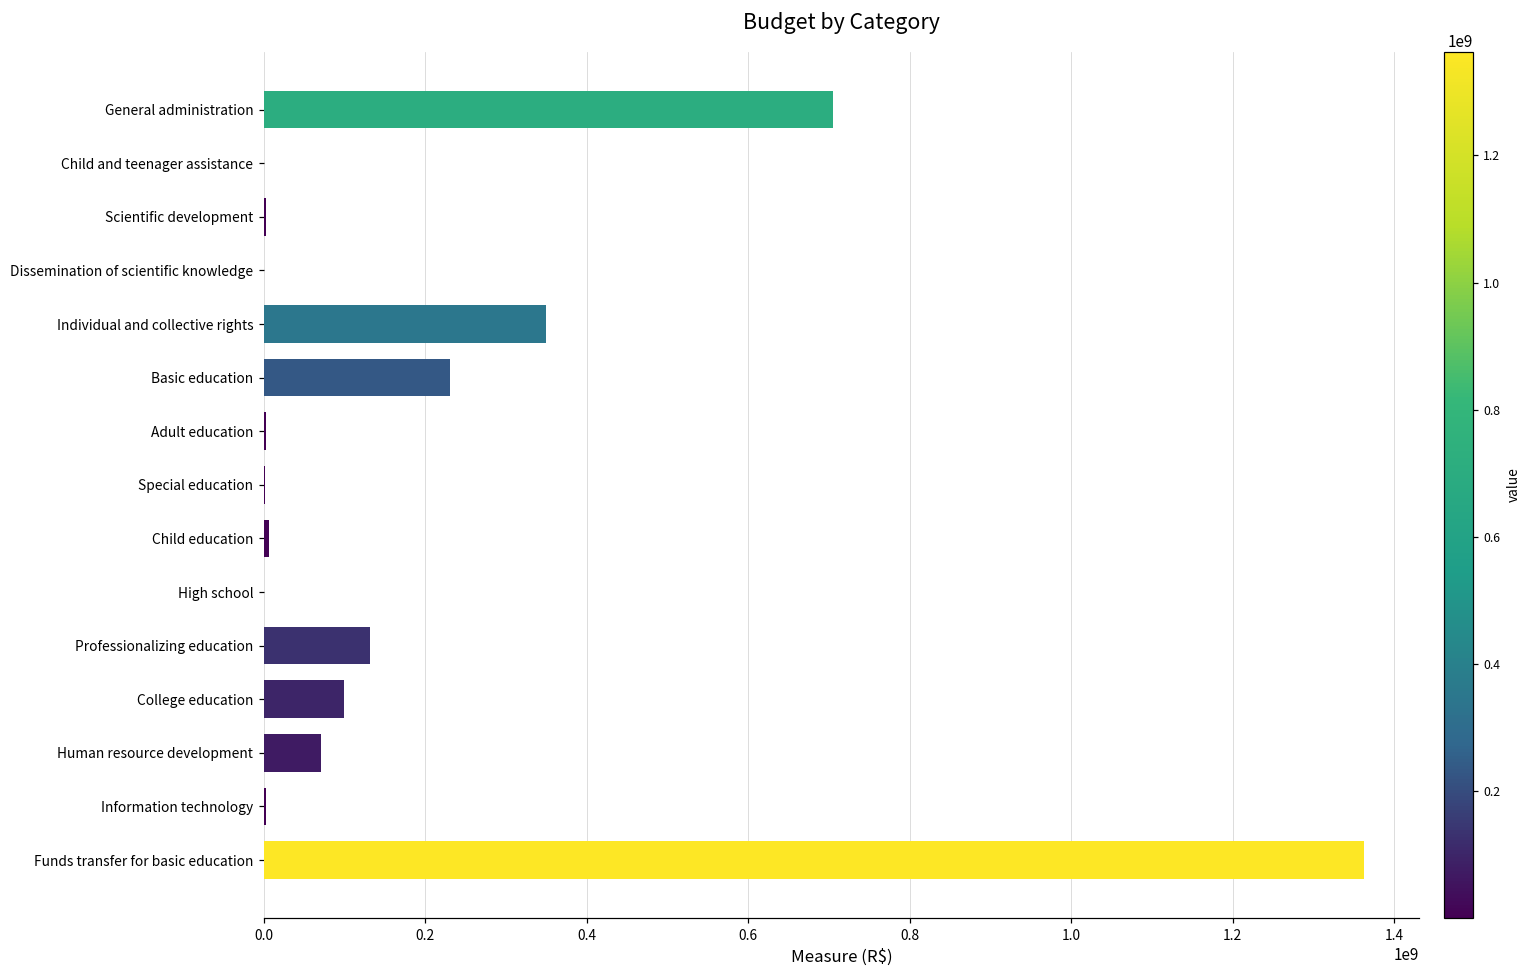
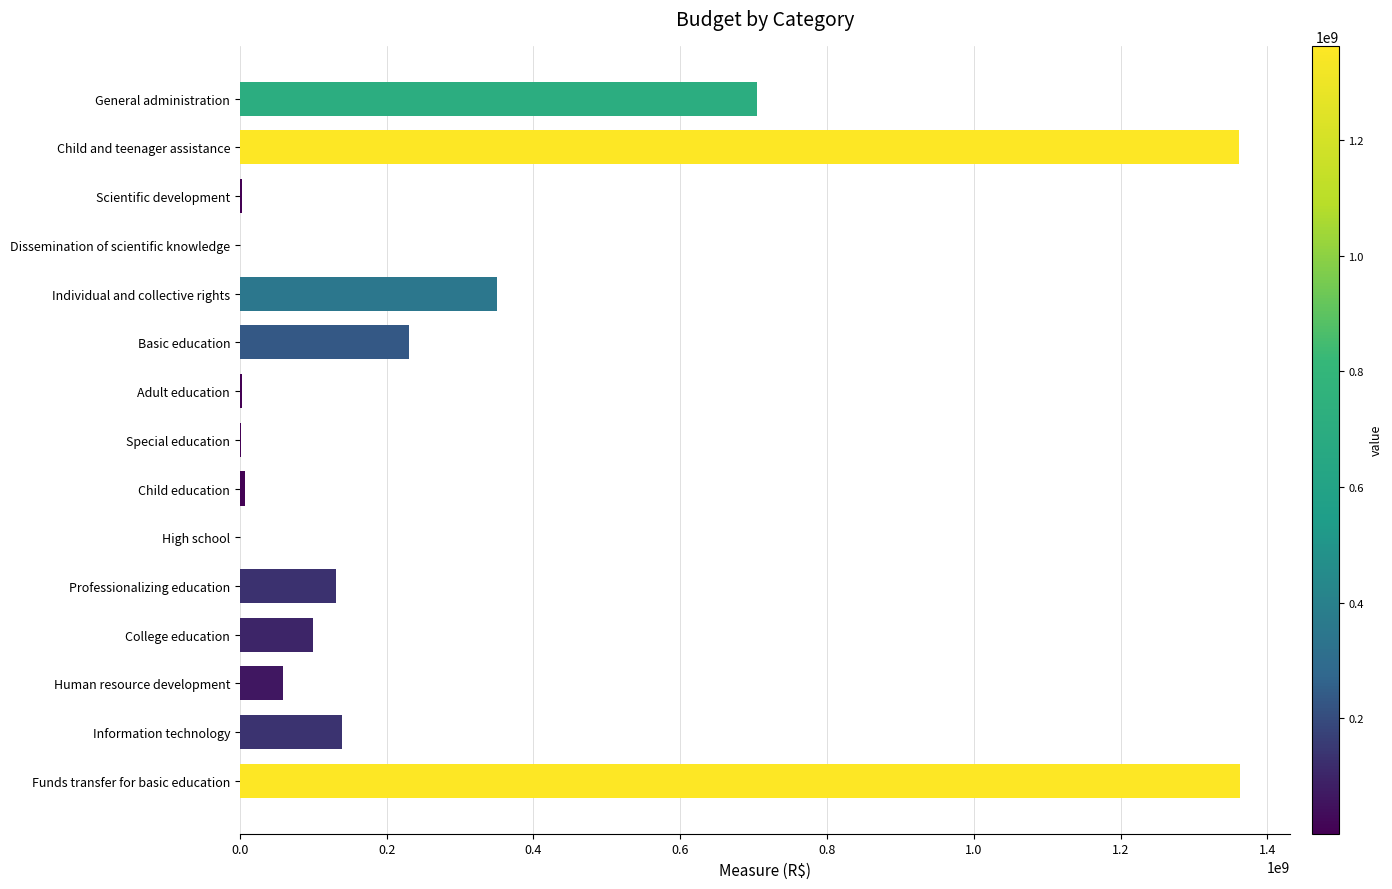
Child and teenager assistance: 0 -> 1360000000
Human resource development: 70000000 -> 60000000
Information technology: 0 -> 140000000
